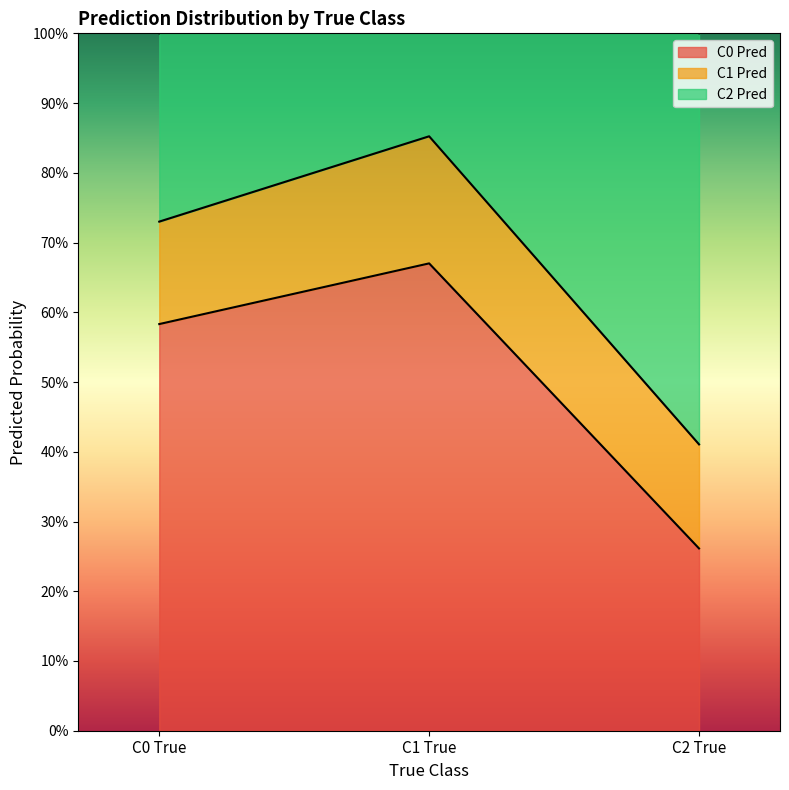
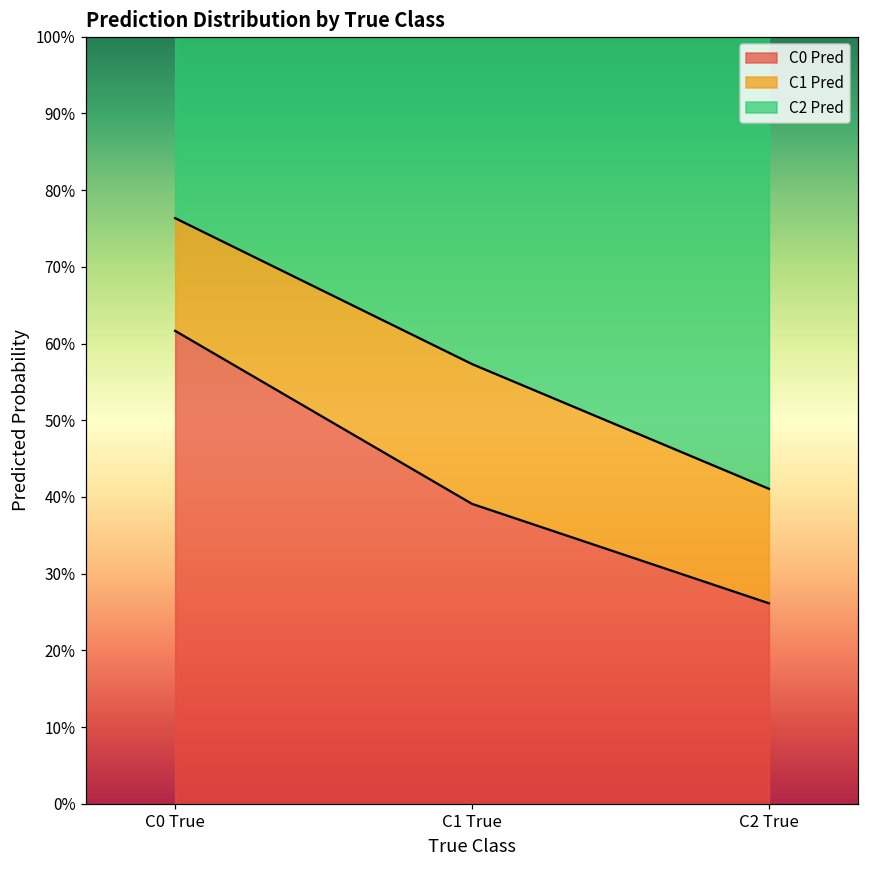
C0 Pred, C0 True: 58% -> 62%
C0 Pred, C1 True: 67% -> 39%
